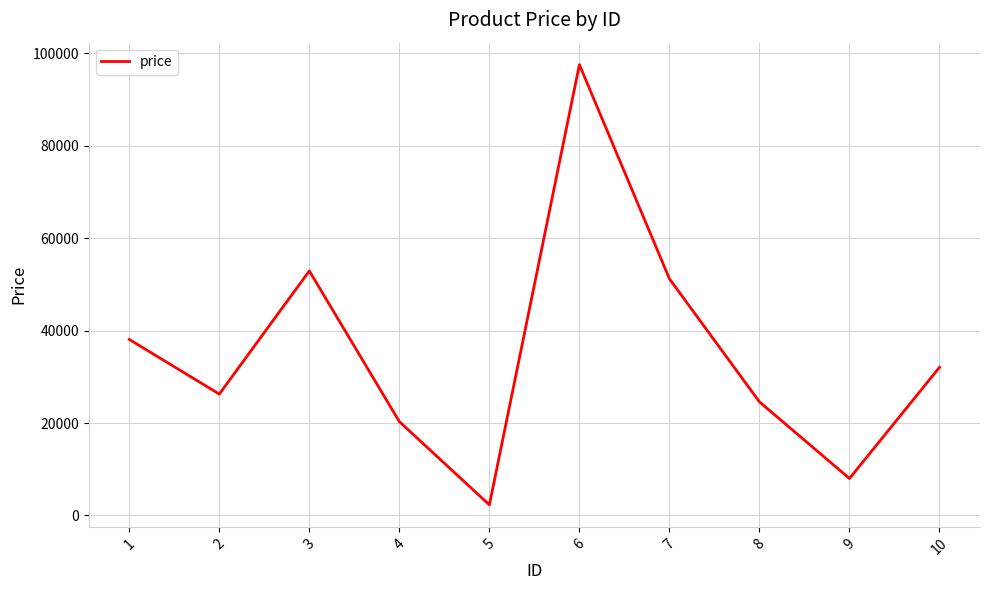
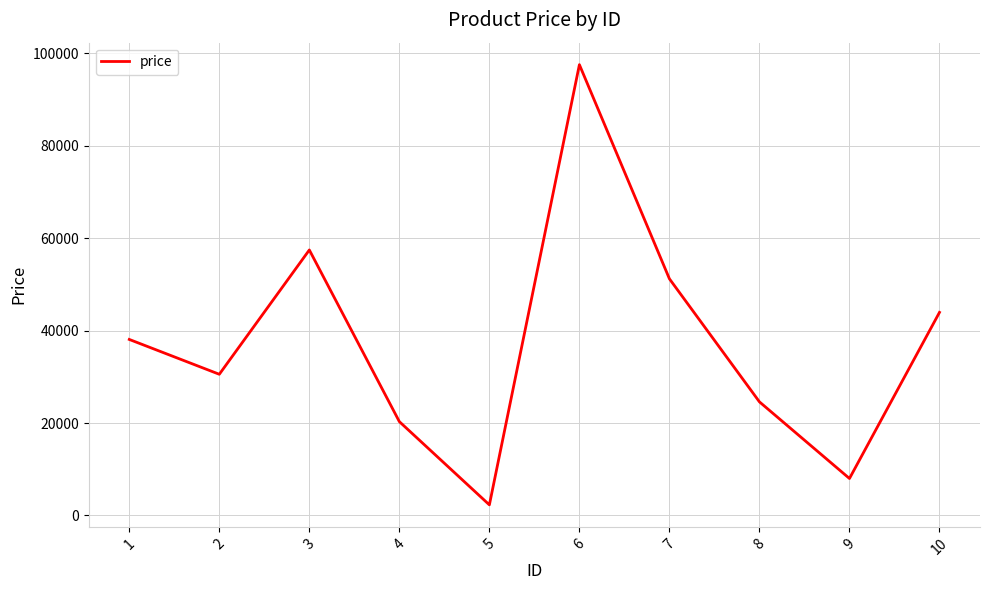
2: 26000 -> 31000
3: 53000 -> 57000
10: 32000 -> 44000
